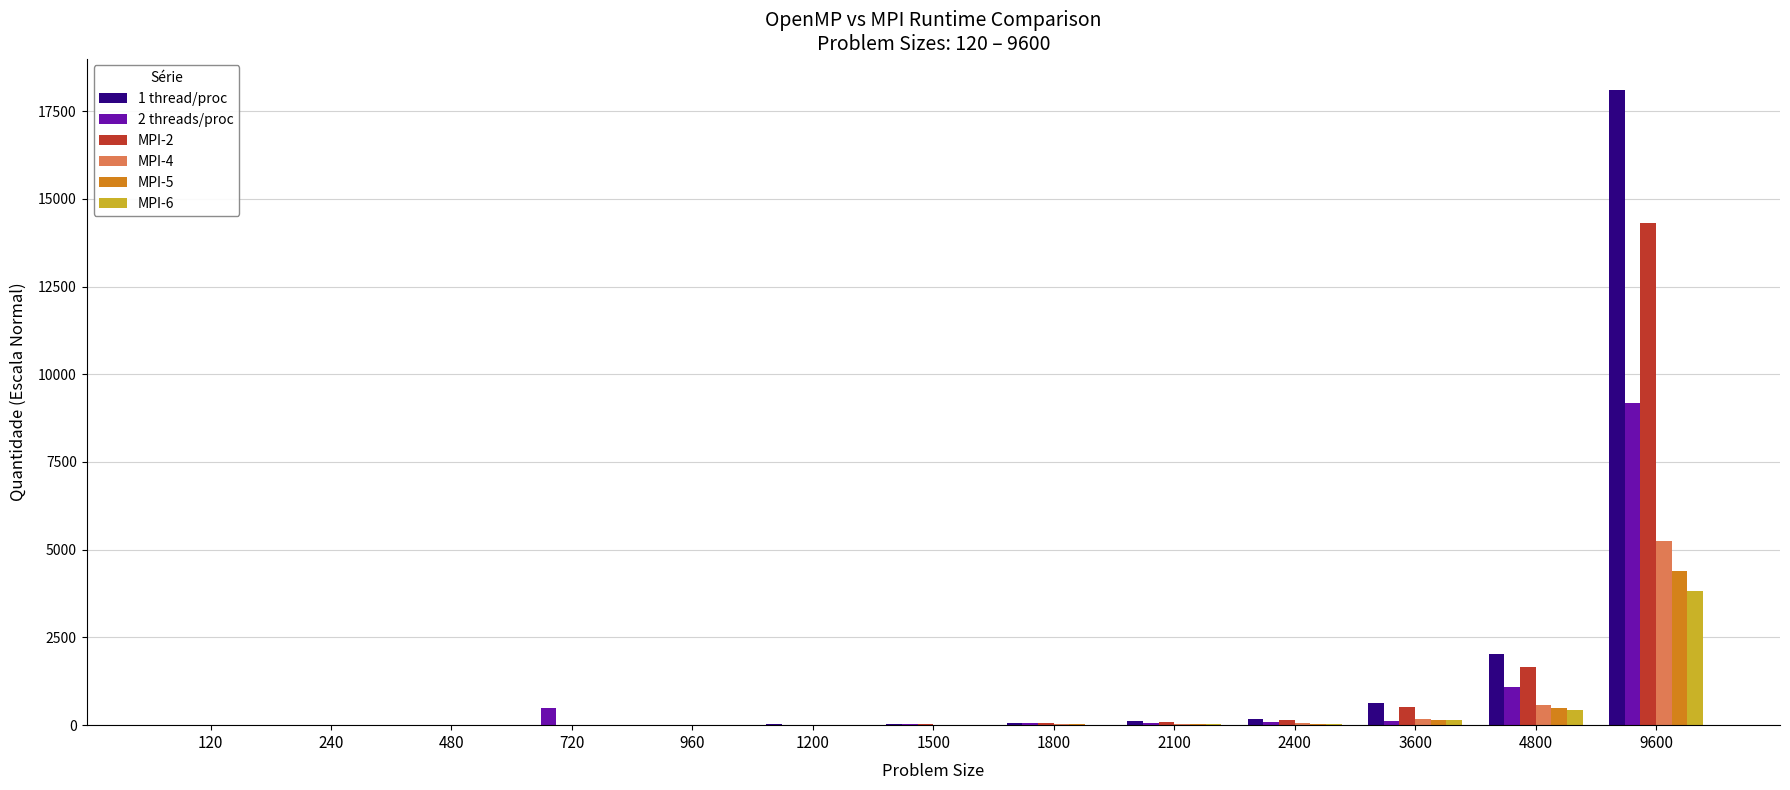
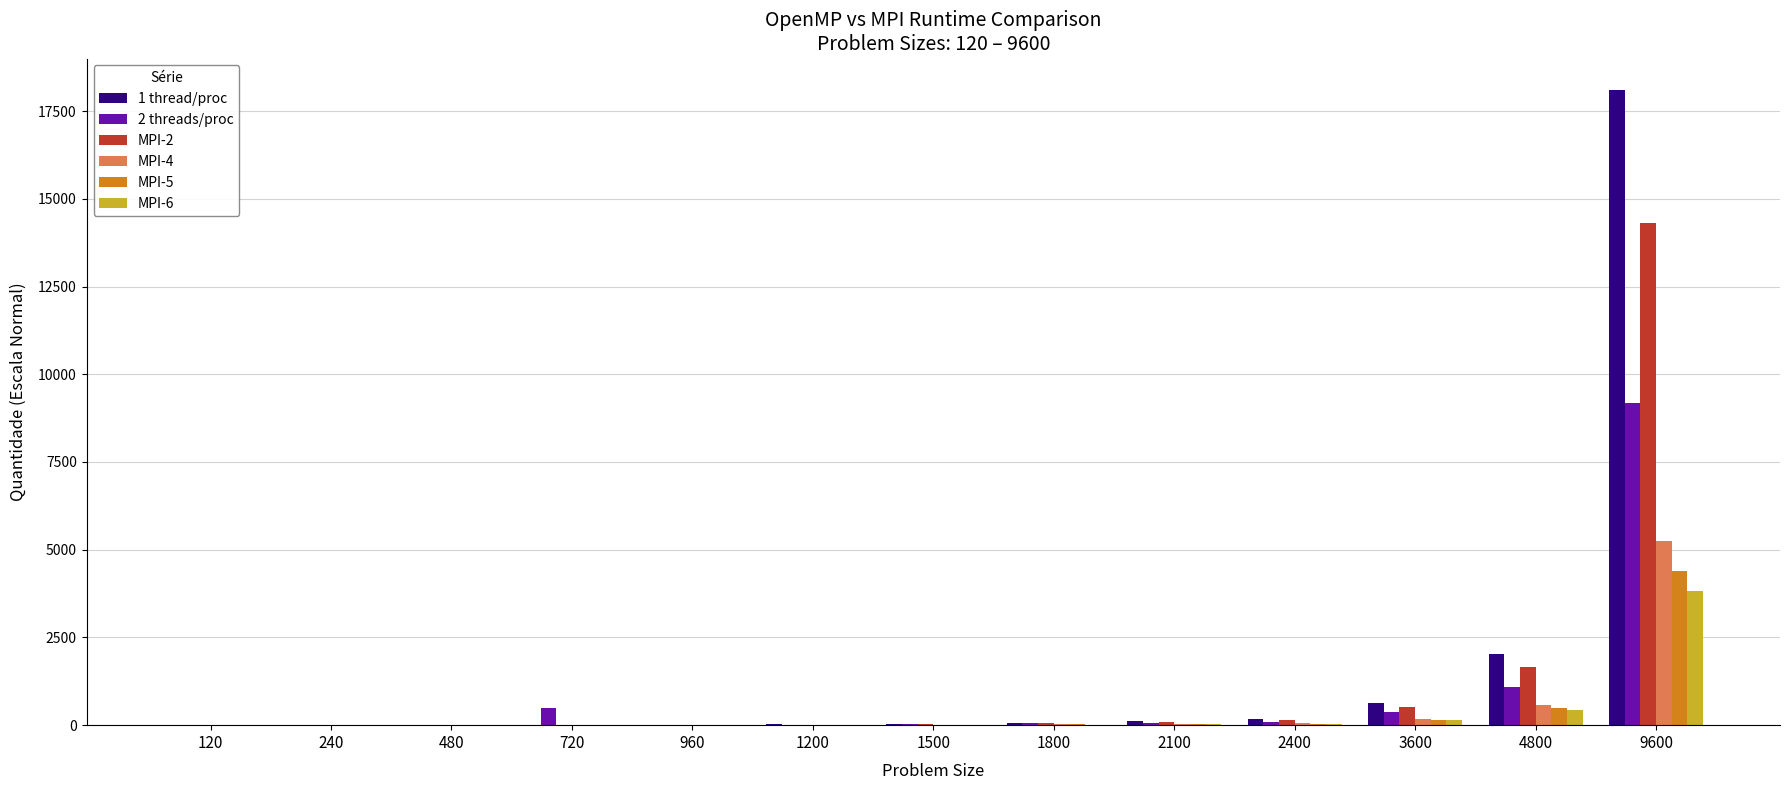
2 threads/proc, 3600: 100 -> 400
